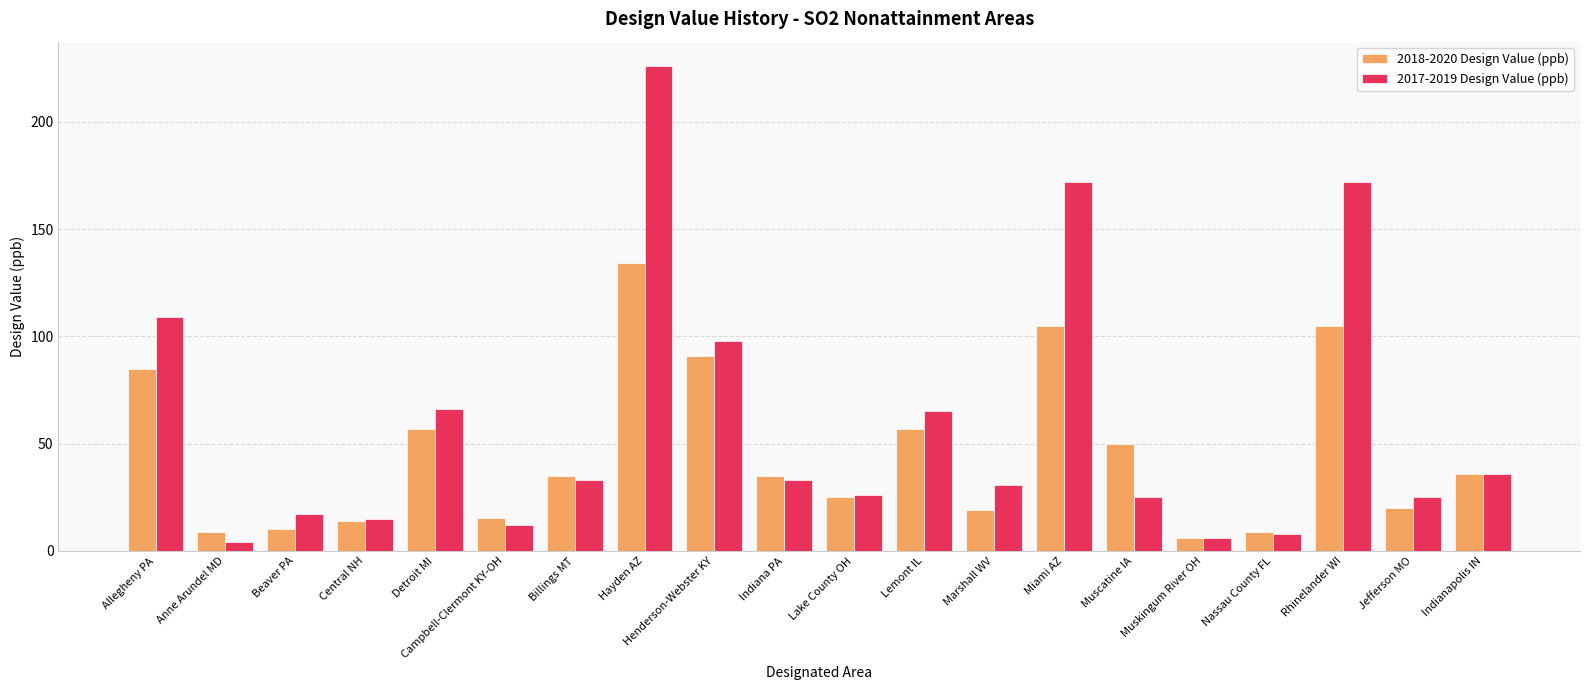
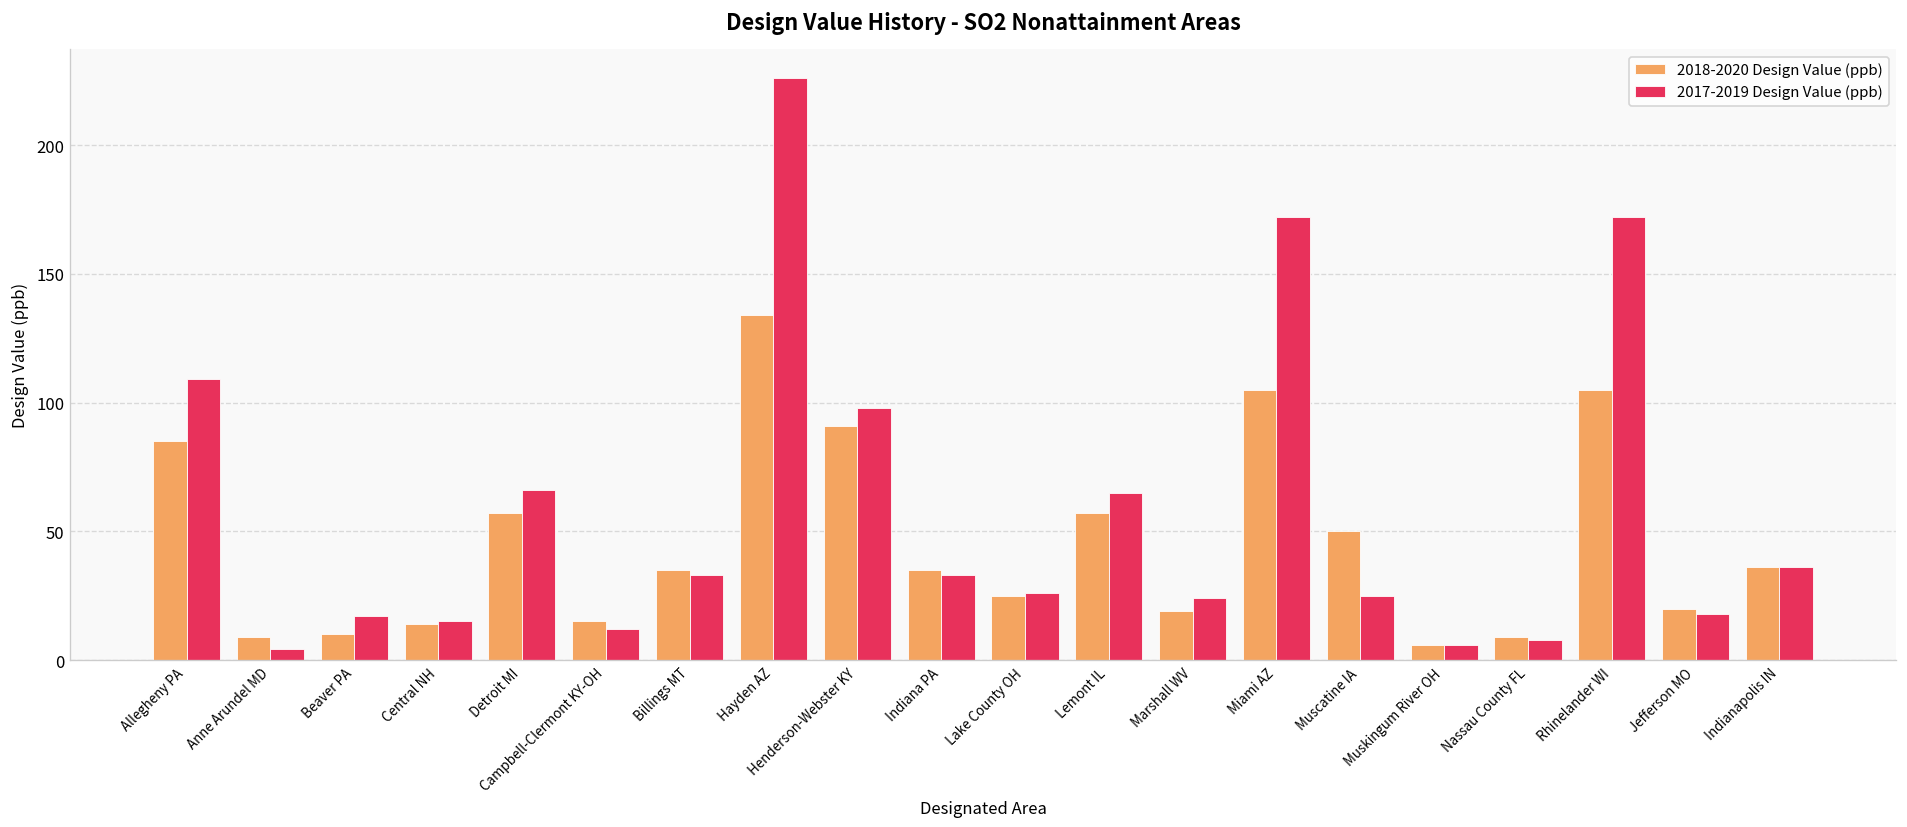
2017-2019 Design Value (ppb), Marshall WV: 31 -> 24
2017-2019 Design Value (ppb), Jefferson MO: 25 -> 18
